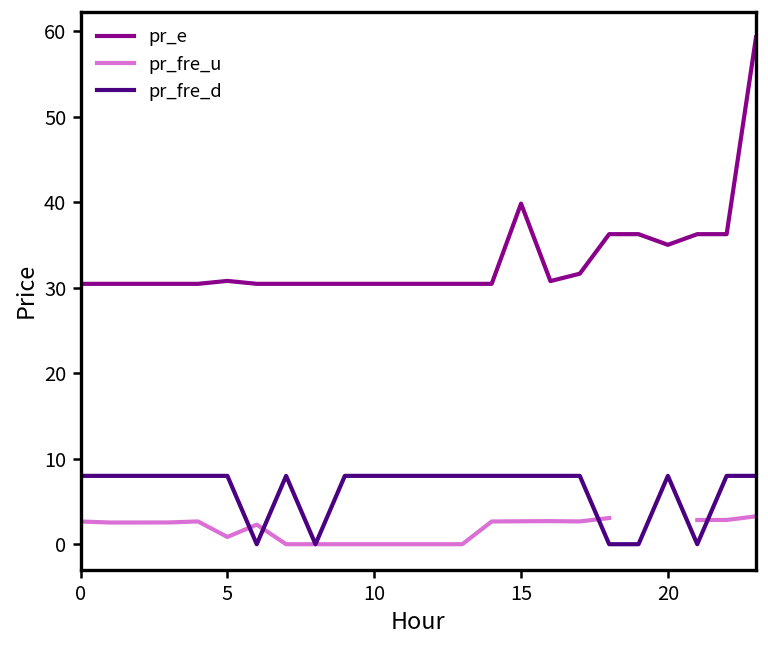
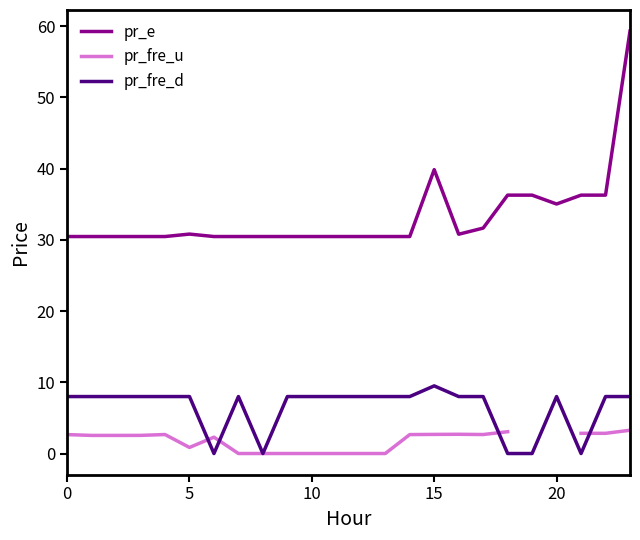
pr_fre_d, 15: 8 -> 10
